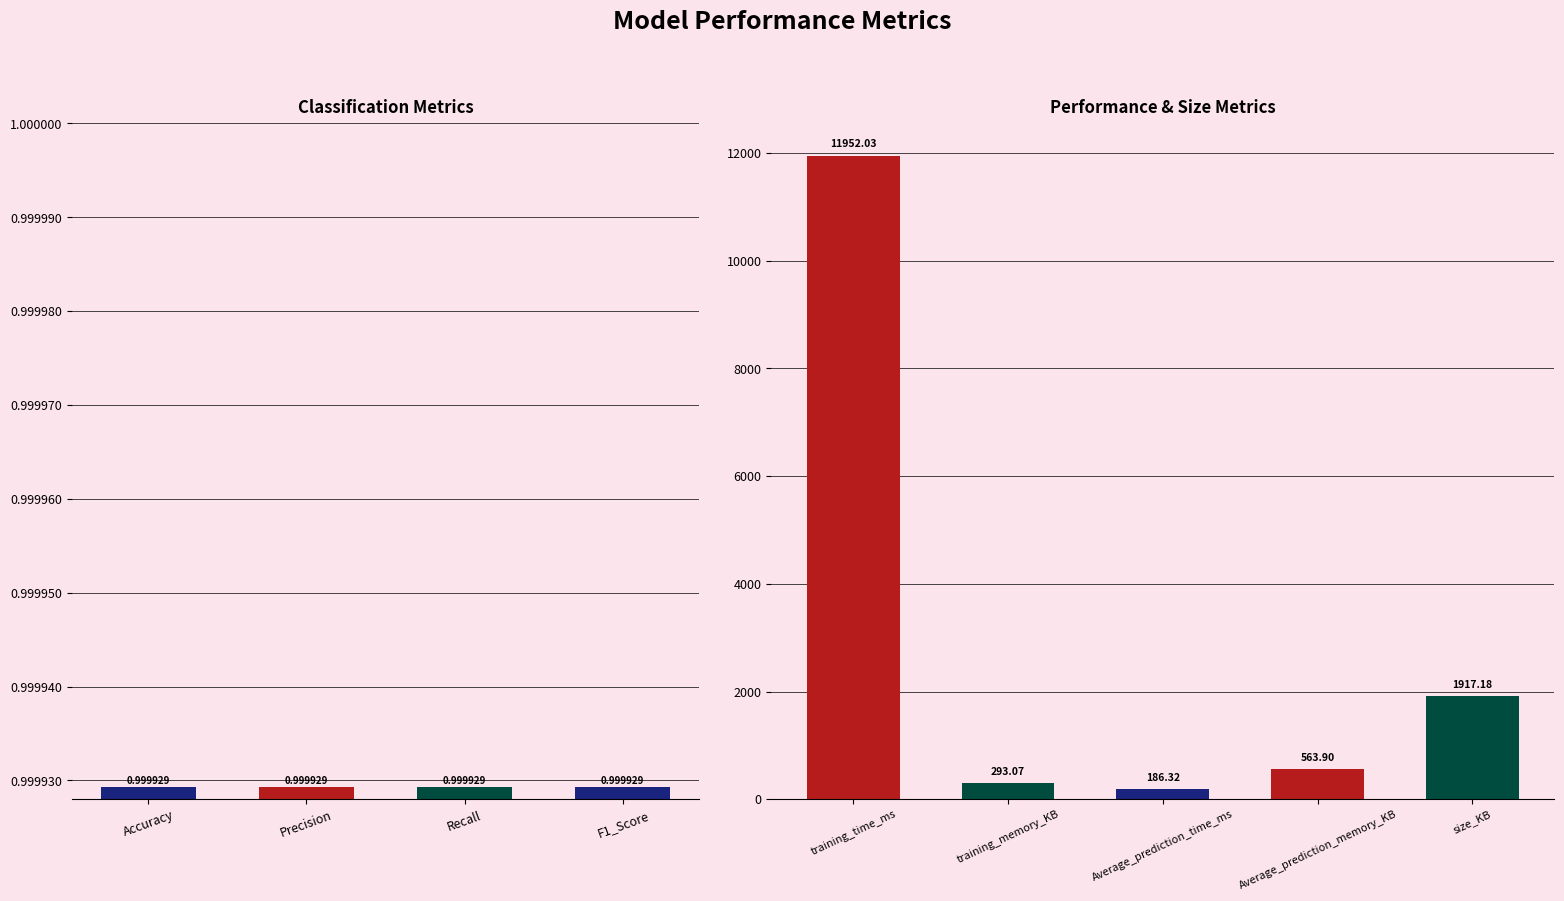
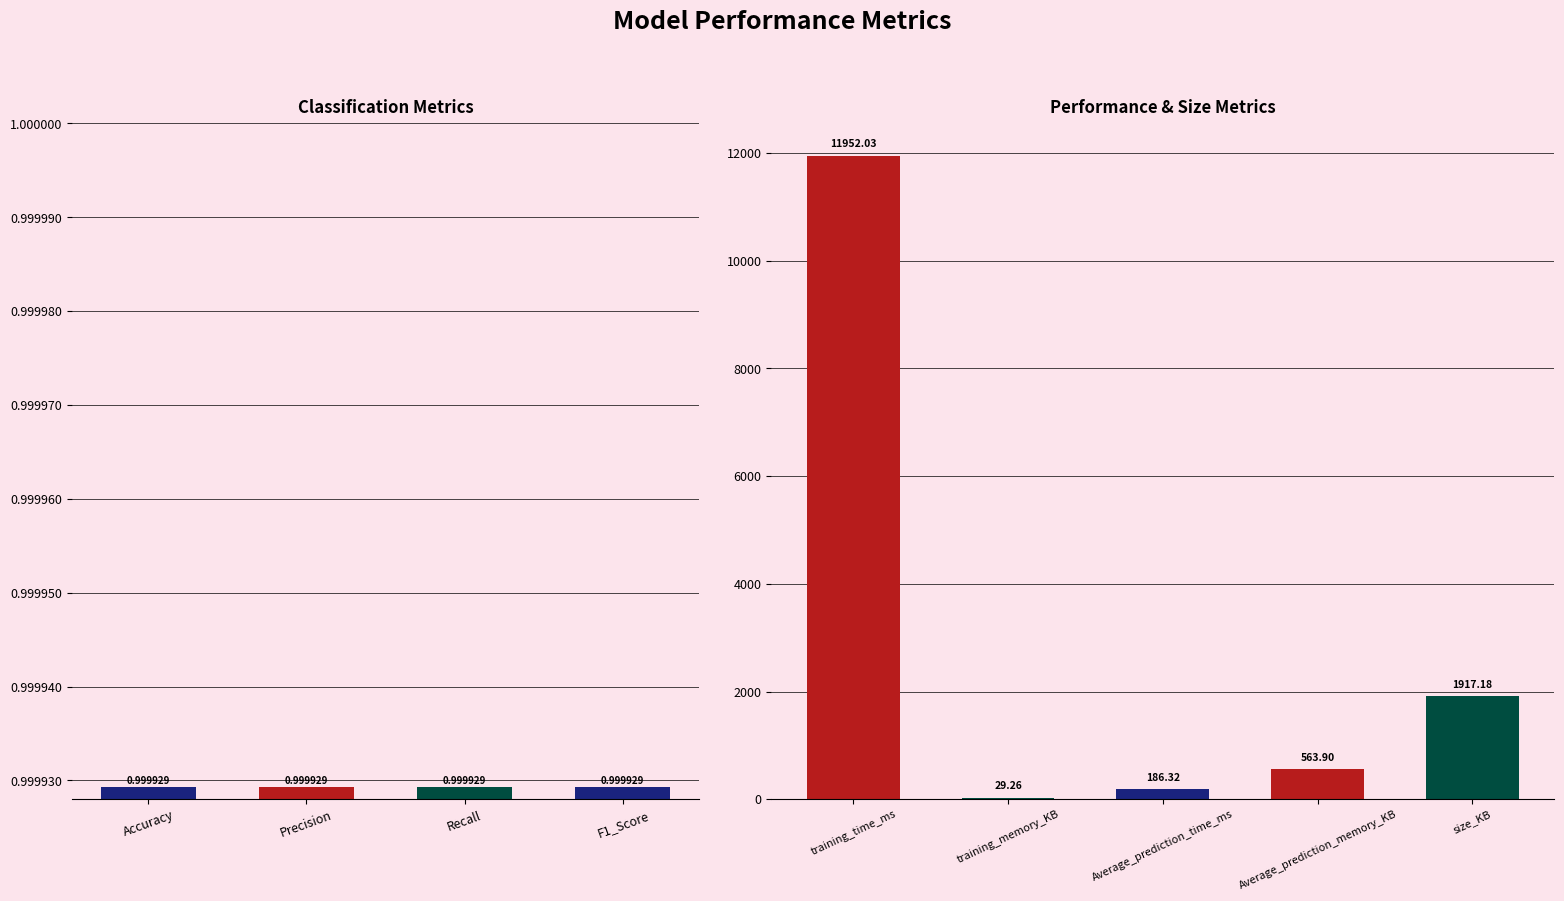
Performance & Size Metrics, training_memory_KB: 293.07 -> 29.26
